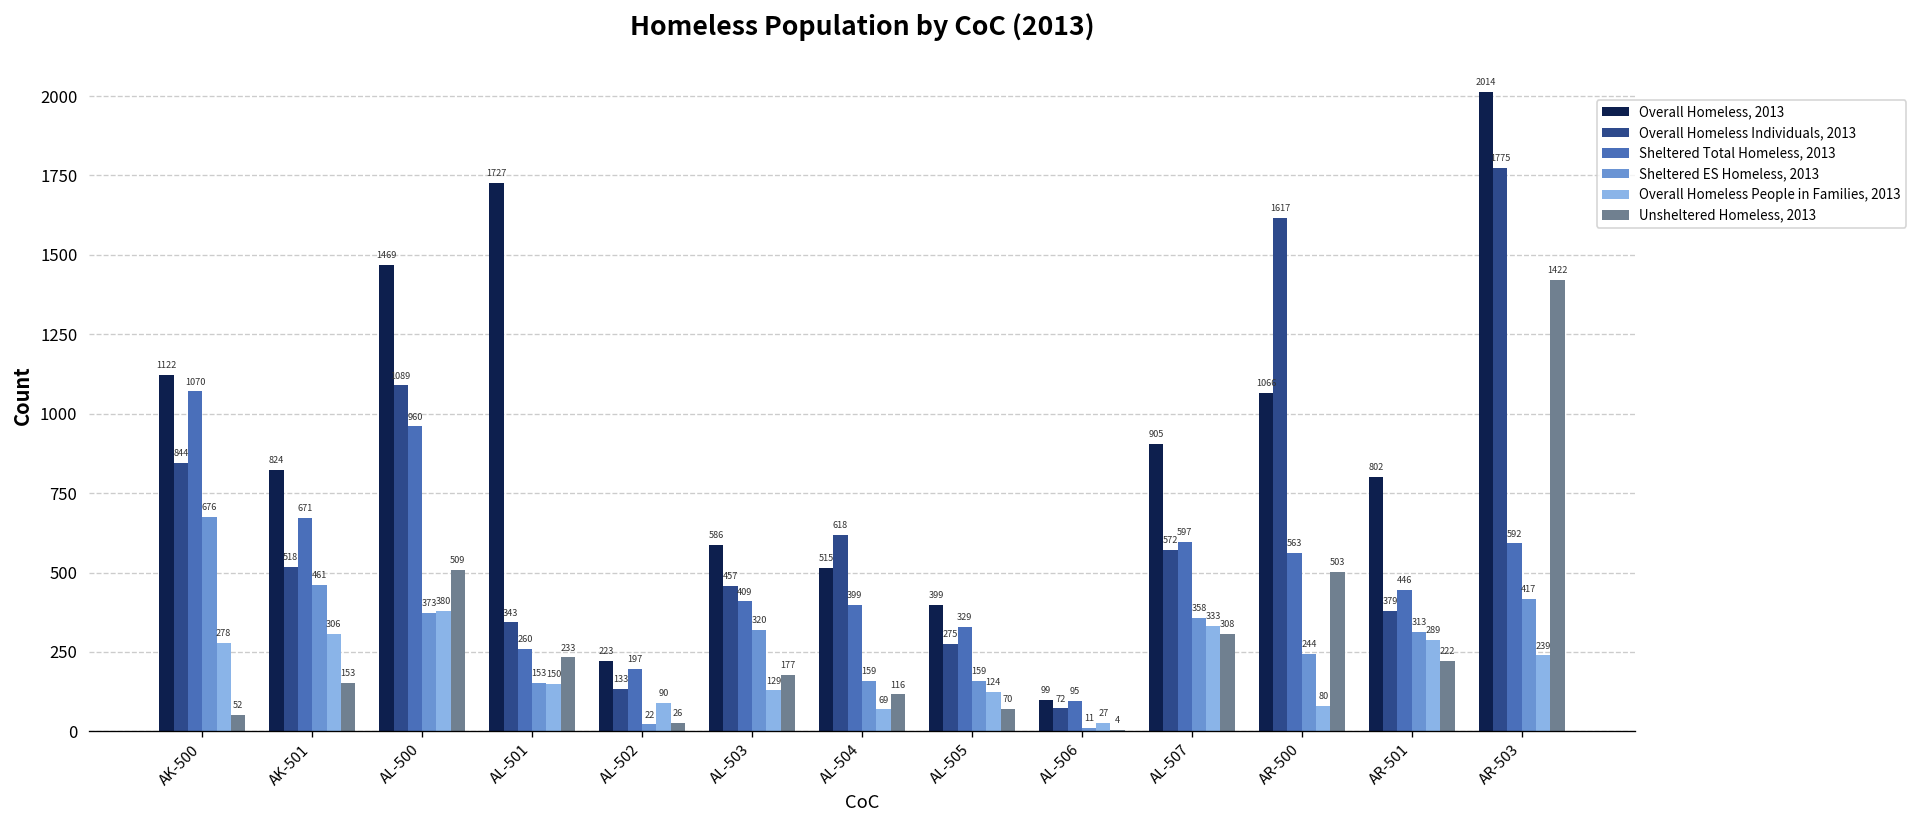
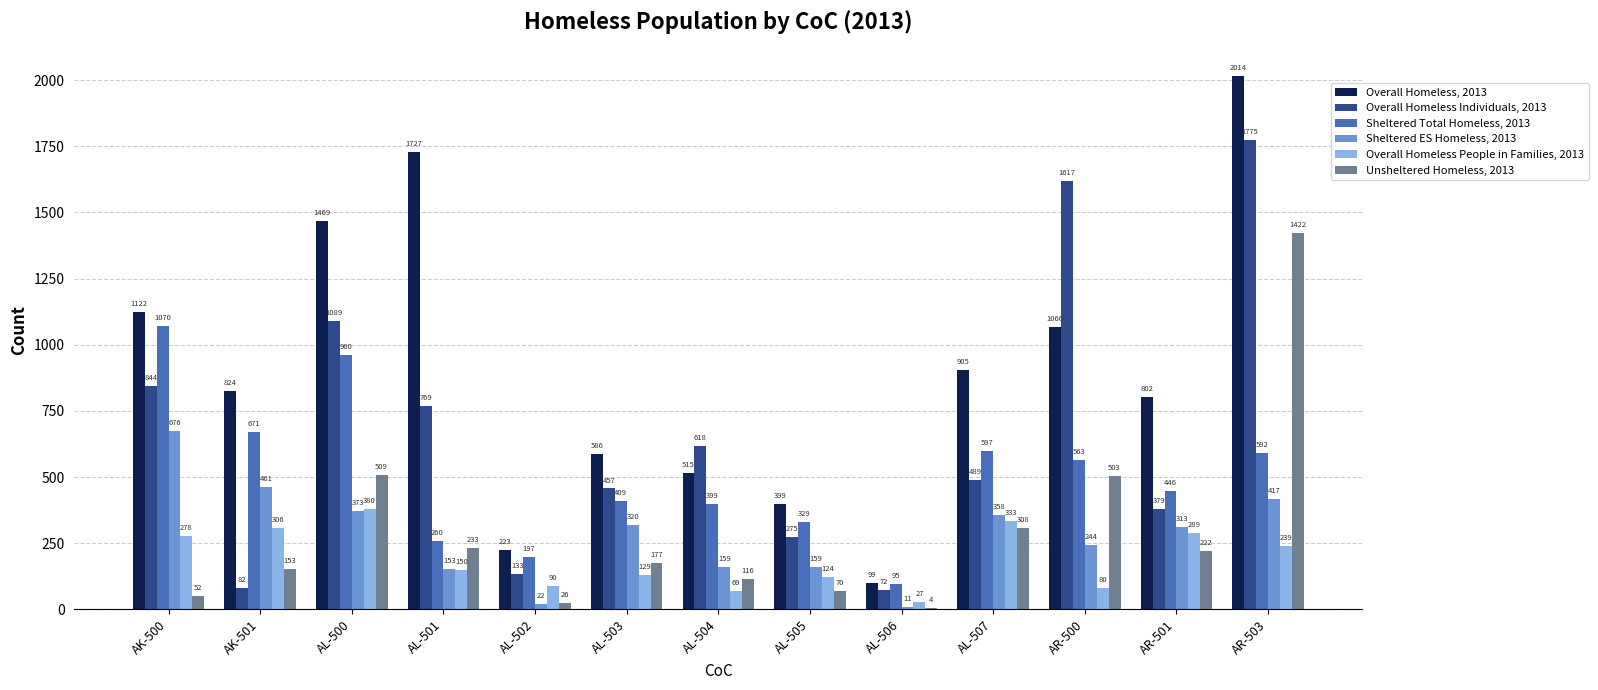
Overall Homeless Individuals, 2013, AK-501: 518 -> 82
Overall Homeless Individuals, 2013, AL-501: 343 -> 769
Overall Homeless Individuals, 2013, AL-507: 572 -> 489
